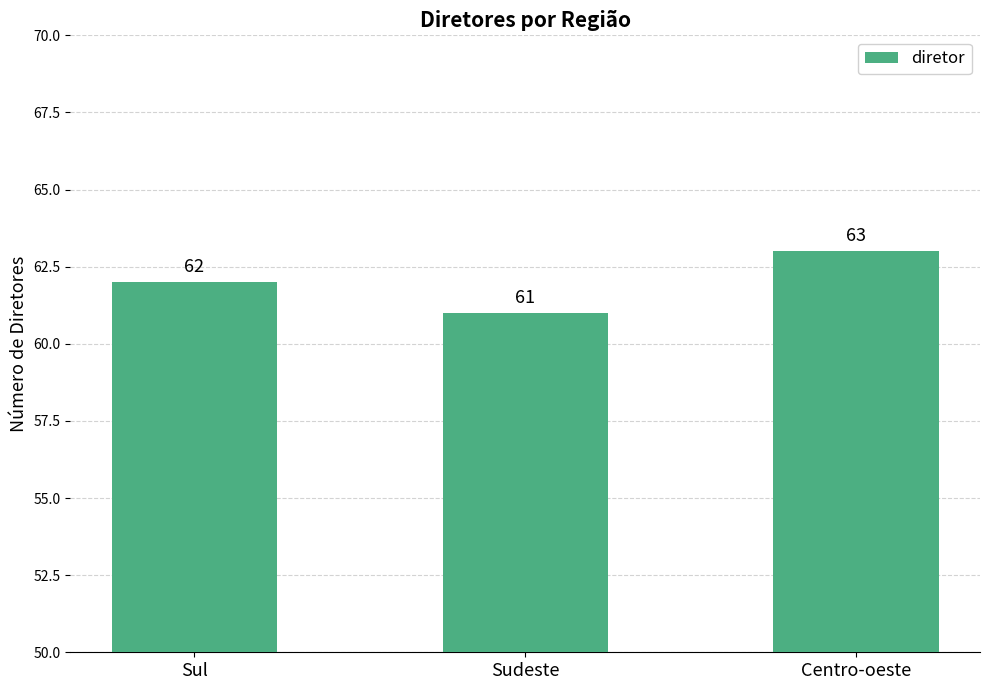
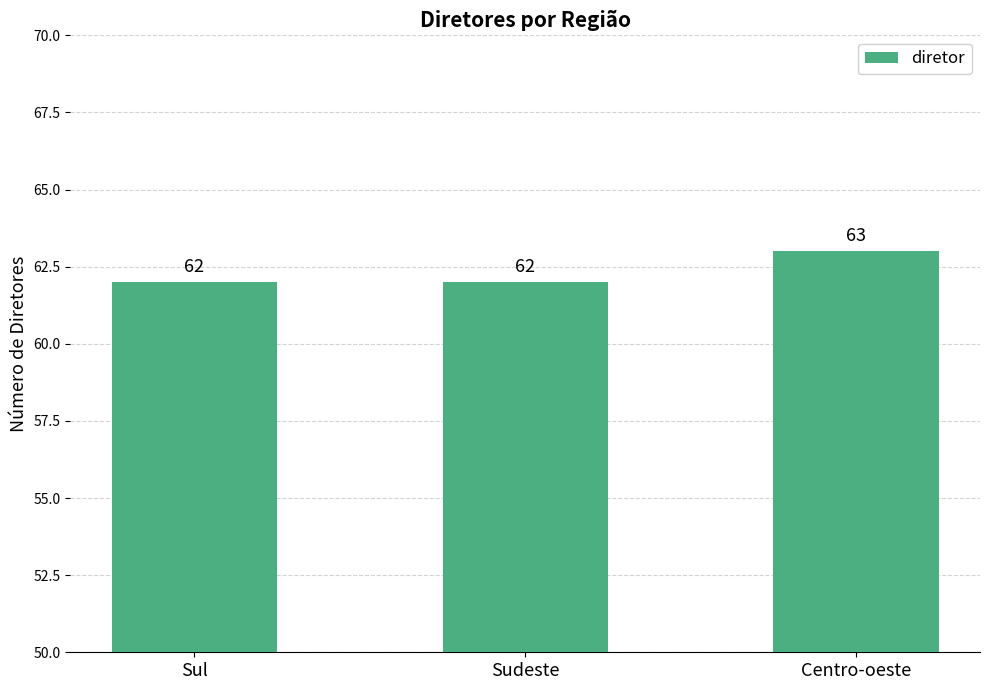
Sudeste: 61 -> 62
